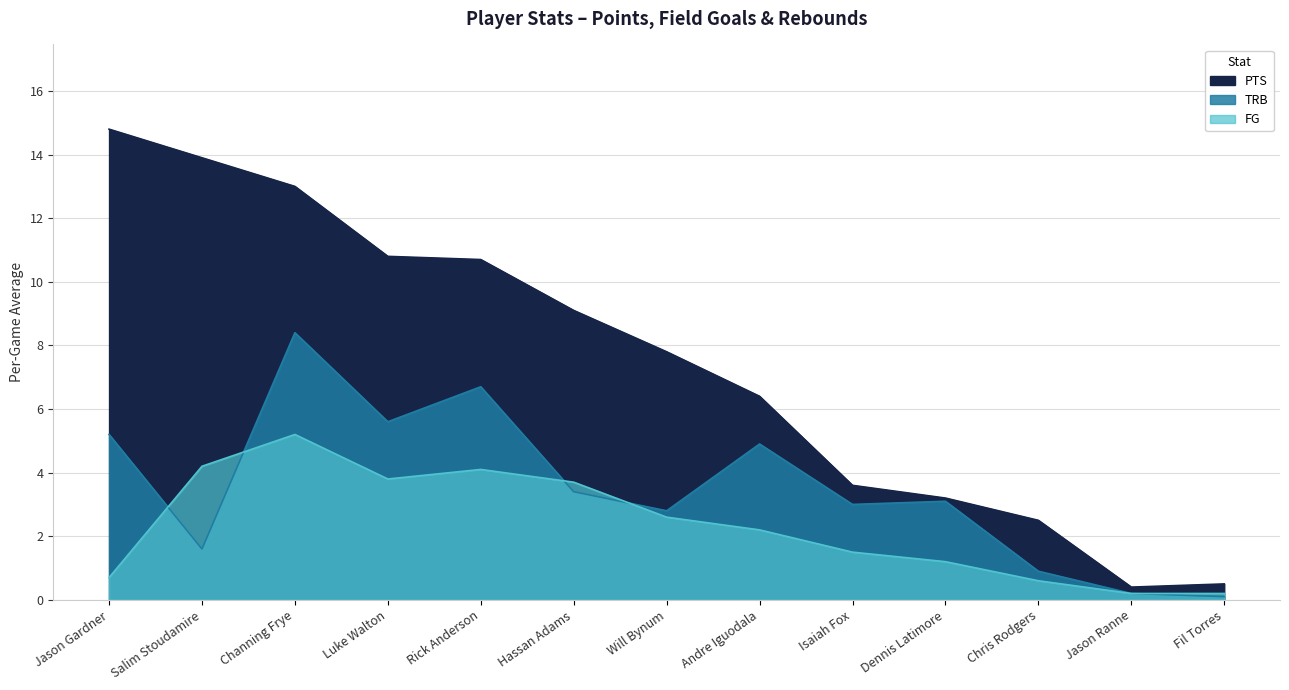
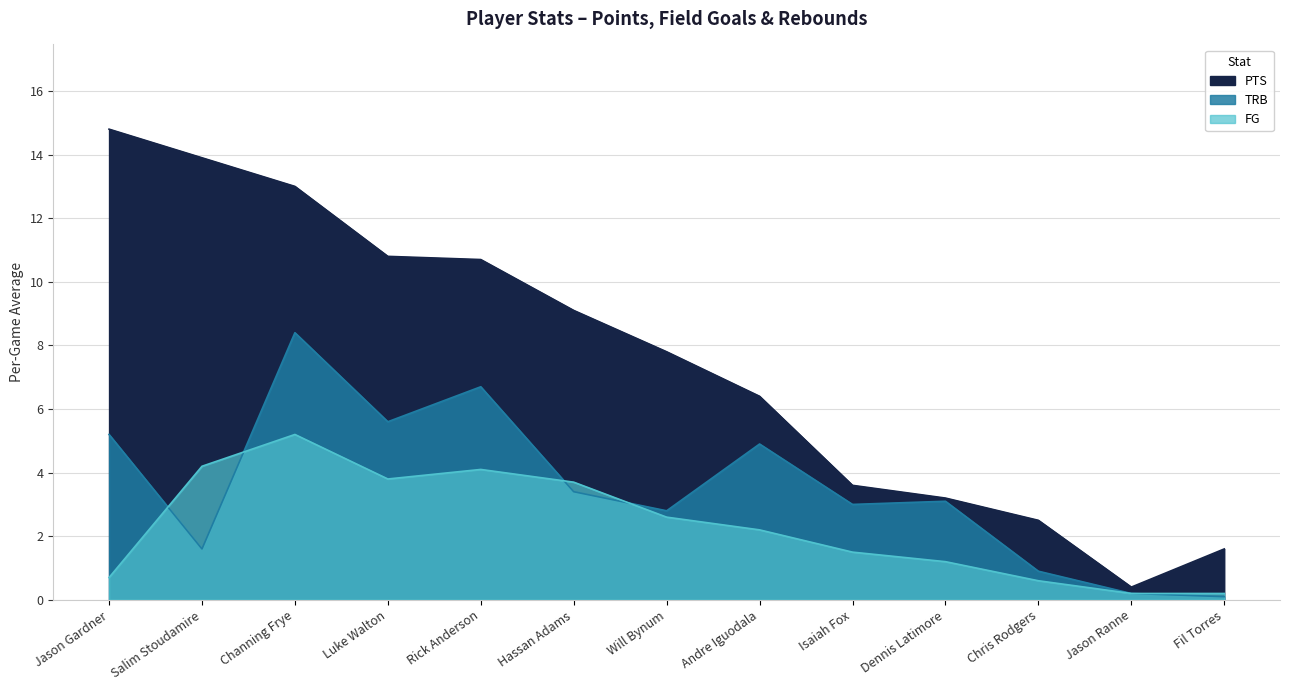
PTS, Fil Torres: 0.5 -> 1.6
